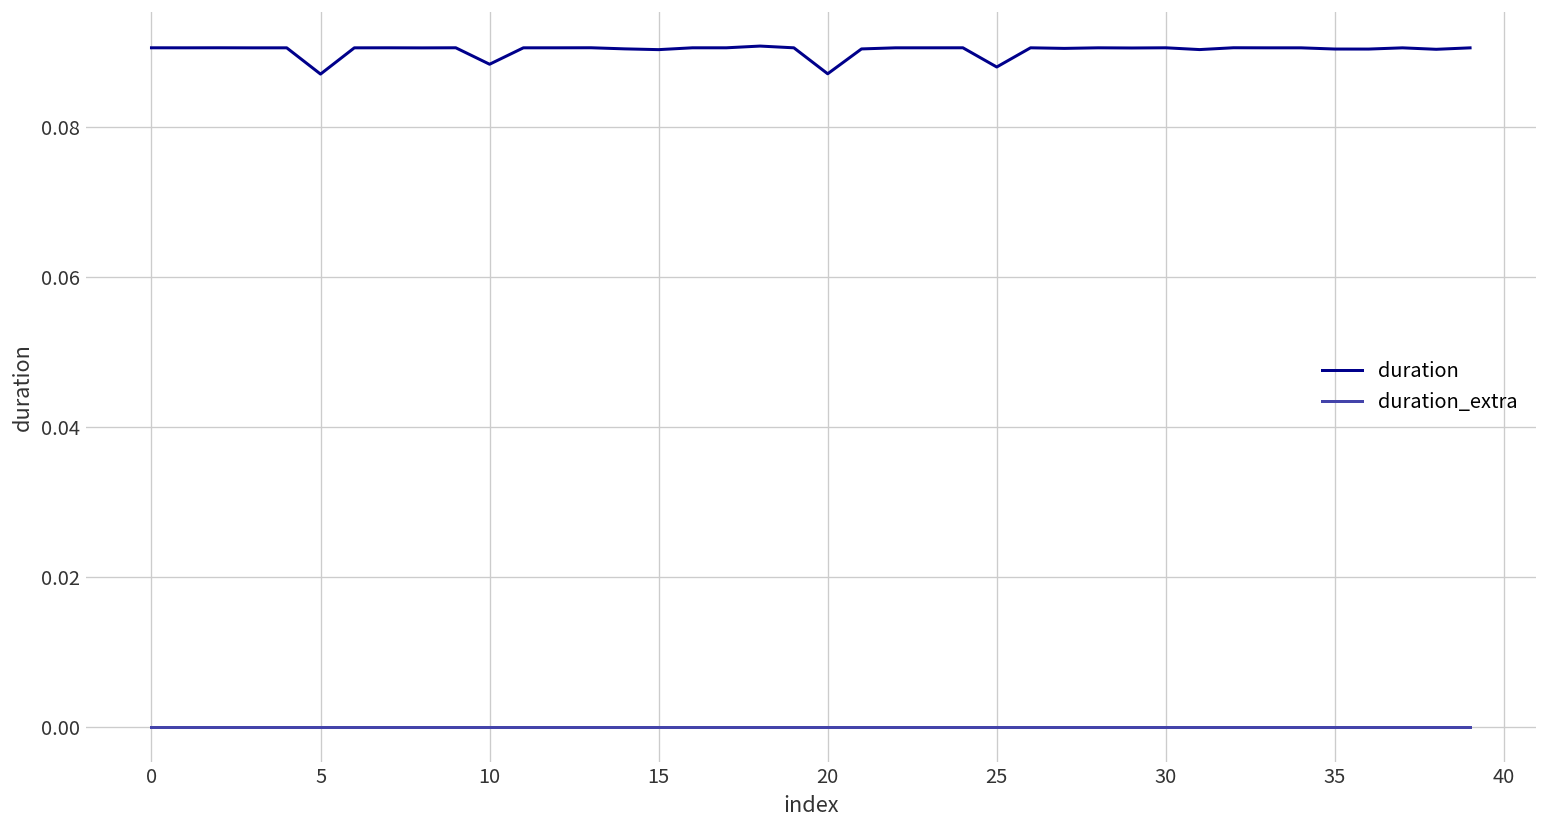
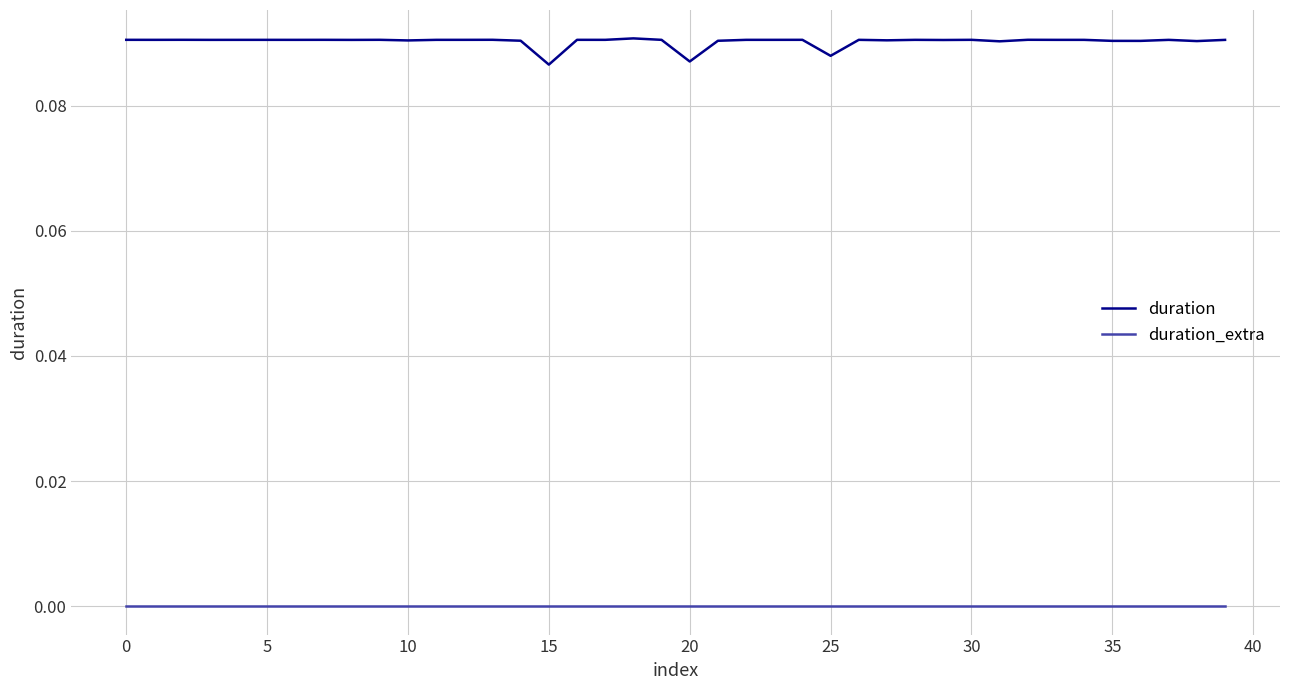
duration, 5: 0.087 -> 0.091
duration, 10: 0.088 -> 0.090
duration, 15: 0.090 -> 0.087
